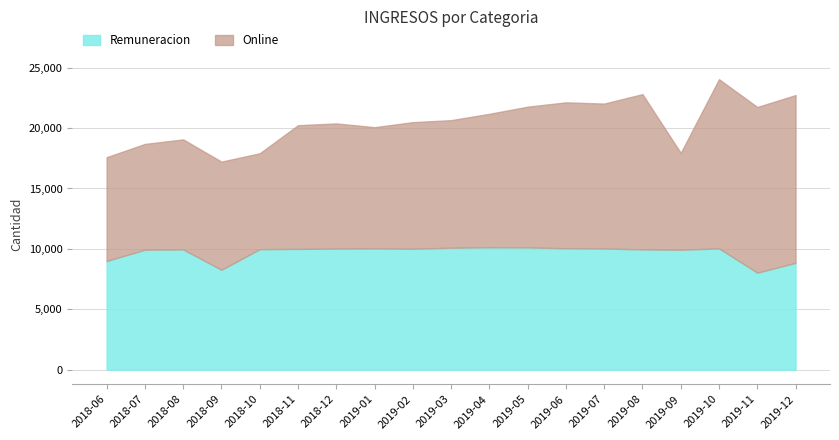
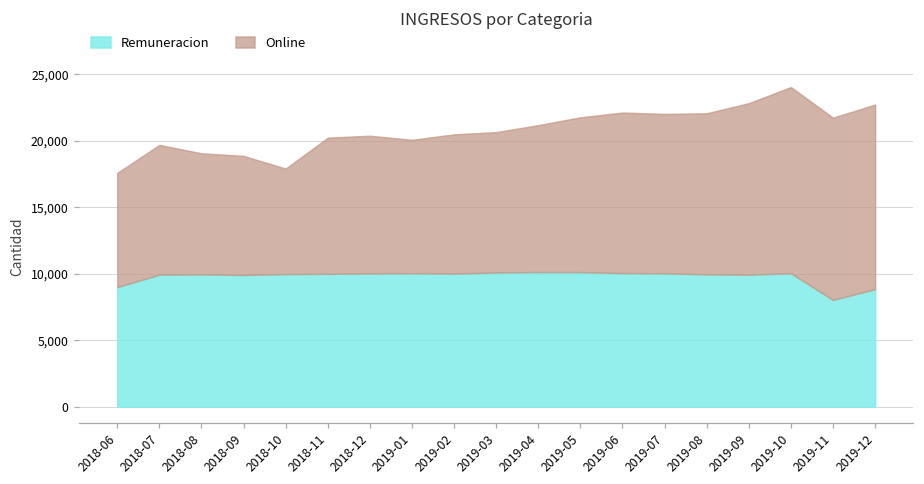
Online, 2018-07: 8,800 -> 9,800
Remuneracion, 2018-09: 8,300 -> 9,900
Online, 2019-08: 12,900 -> 12,100
Online, 2019-09: 8,000 -> 12,900
